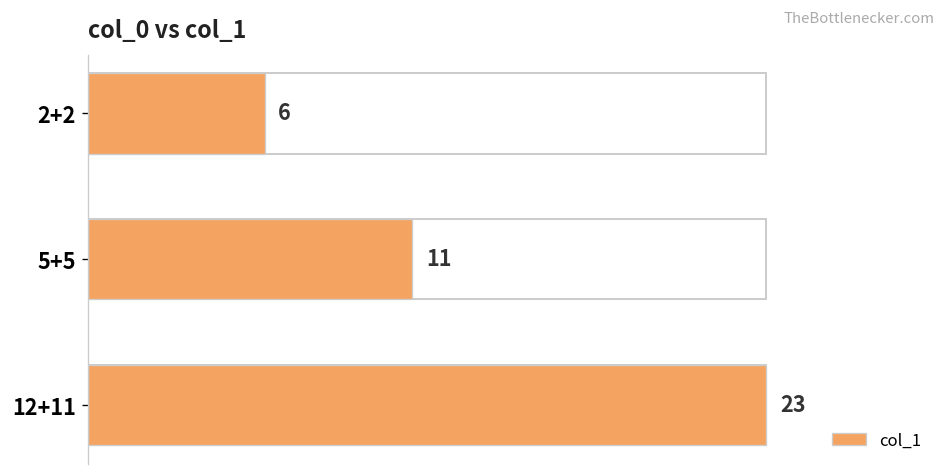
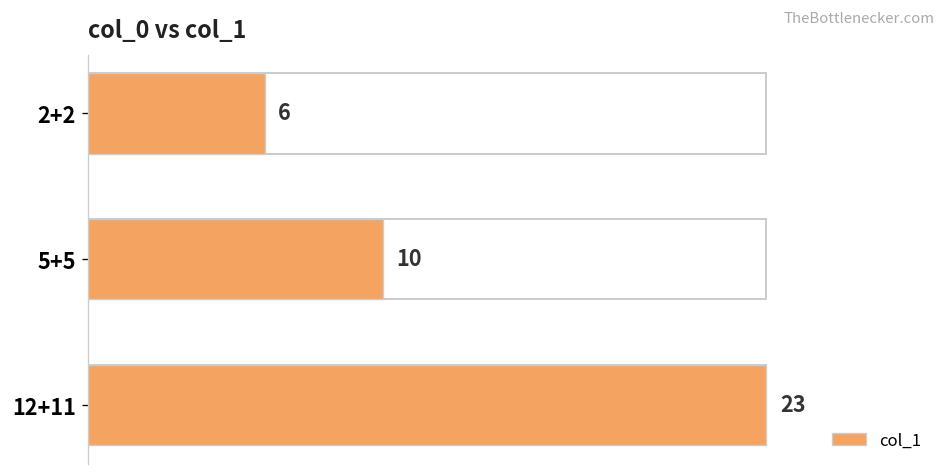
5+5: 11 -> 10
